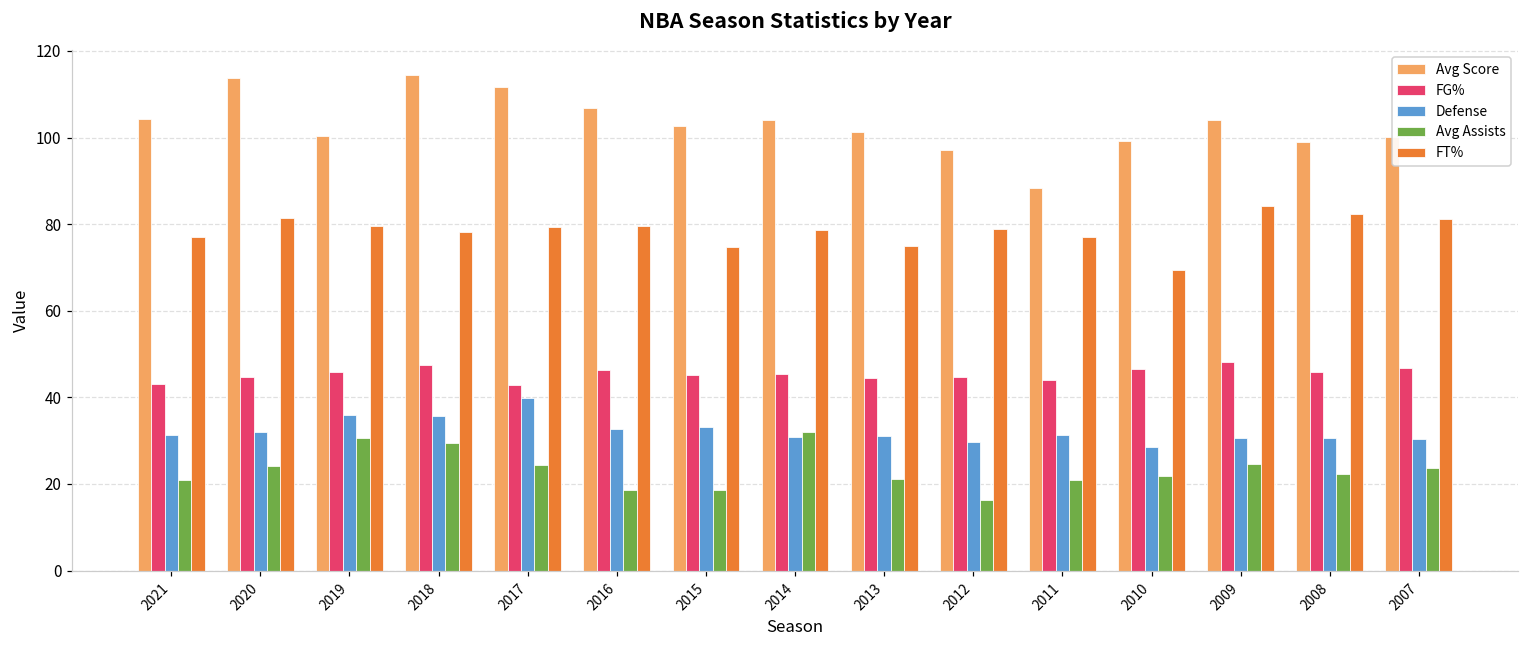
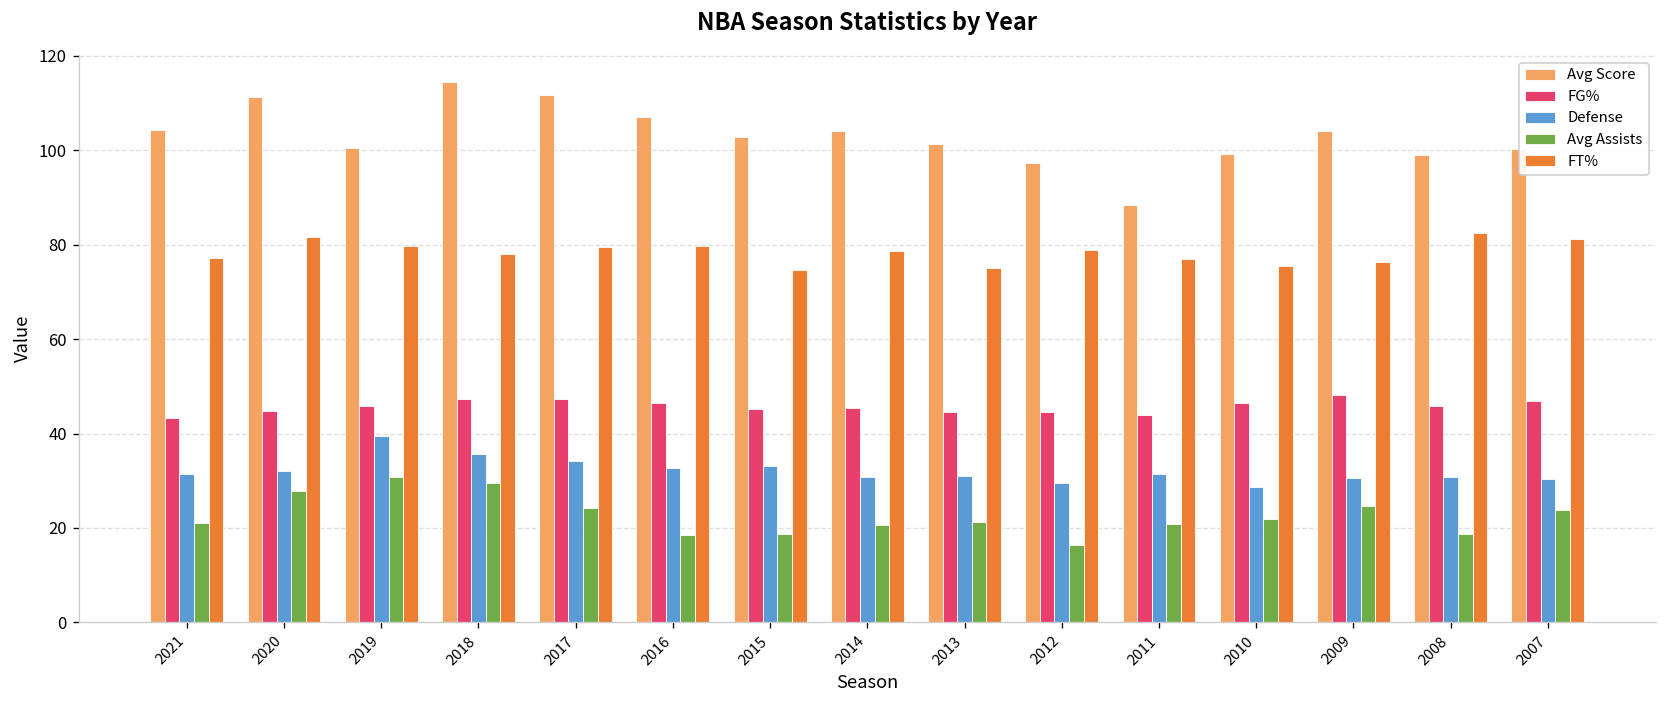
Avg Score, 2020: 114 -> 111
Avg Assists, 2020: 24 -> 28
Defense, 2019: 36 -> 39
FG%, 2017: 43 -> 47
Defense, 2017: 40 -> 34
Avg Assists, 2014: 32 -> 21
FT%, 2010: 69 -> 76
FT%, 2009: 84 -> 76
Avg Assists, 2008: 22 -> 19
